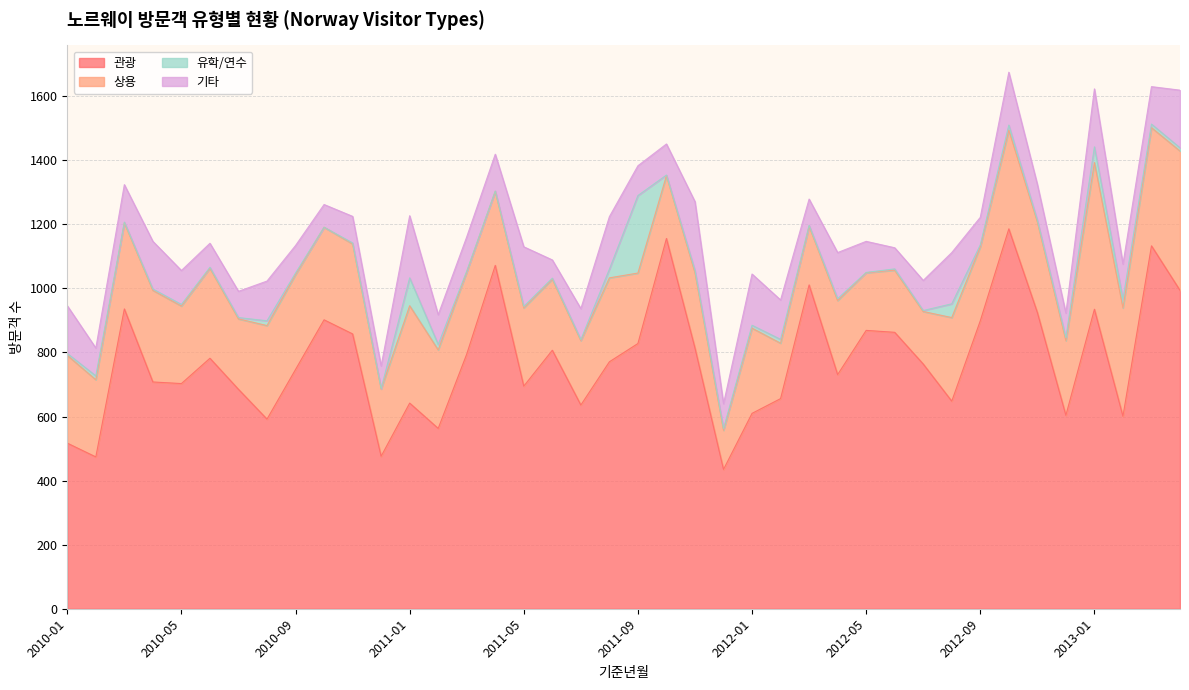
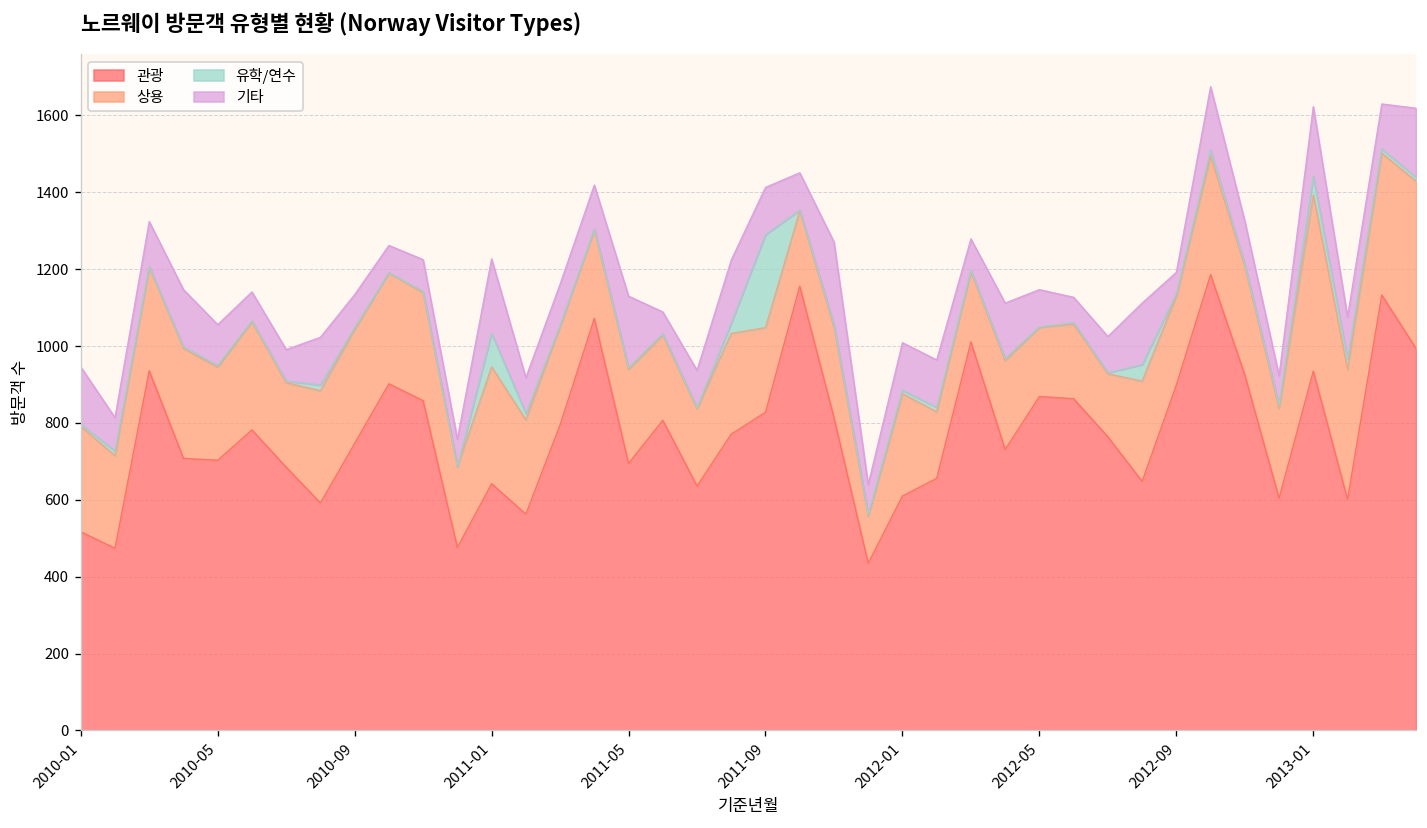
기타, 2011-09: 90 -> 120
기타, 2012-01: 160 -> 120
기타, 2012-09: 90 -> 60
